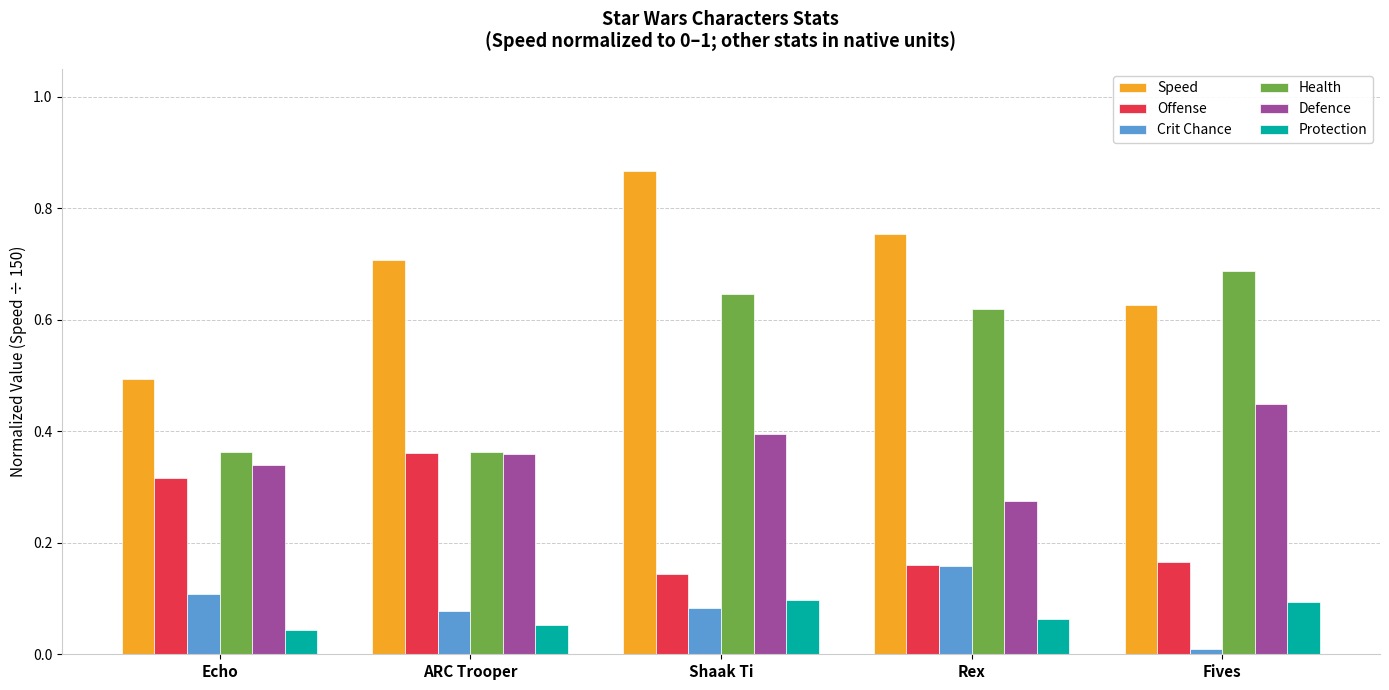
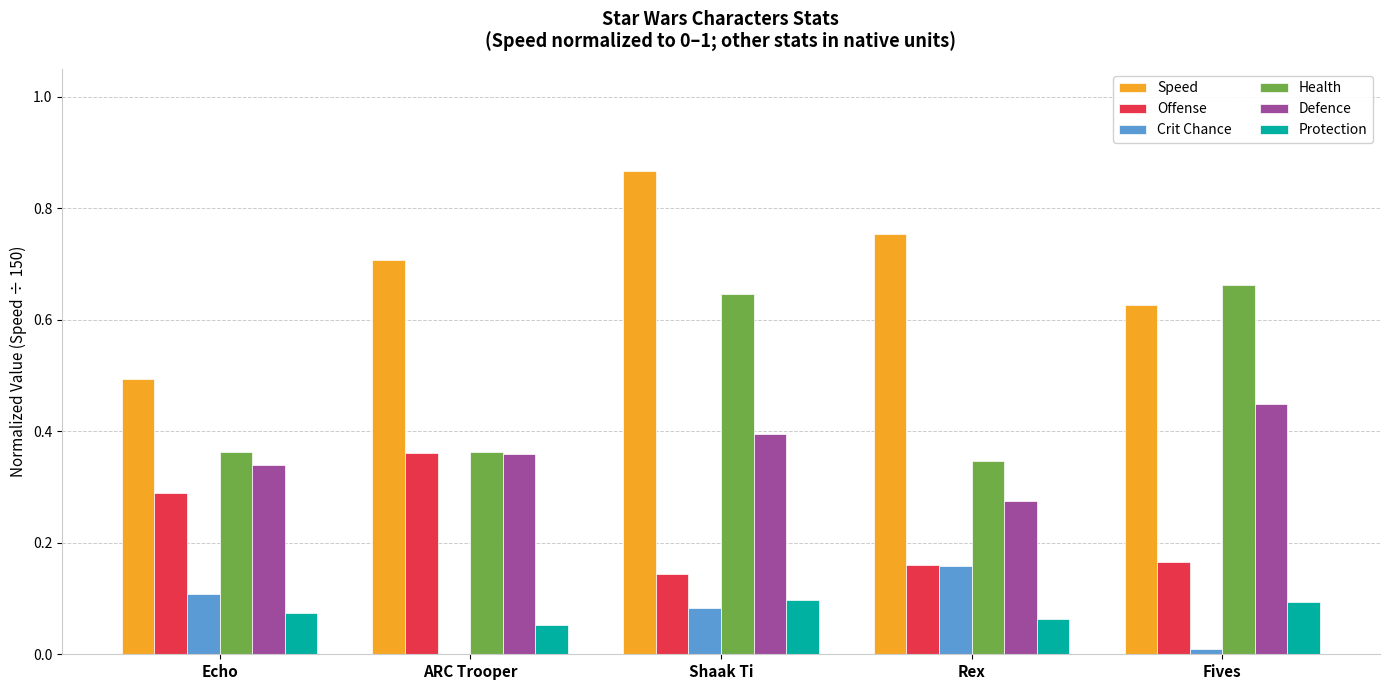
Offense, Echo: 0.32 -> 0.29
Protection, Echo: 0.04 -> 0.07
Crit Chance, ARC Trooper: 0.08 -> 0.00
Health, Rex: 0.62 -> 0.35
Health, Fives: 0.69 -> 0.66
